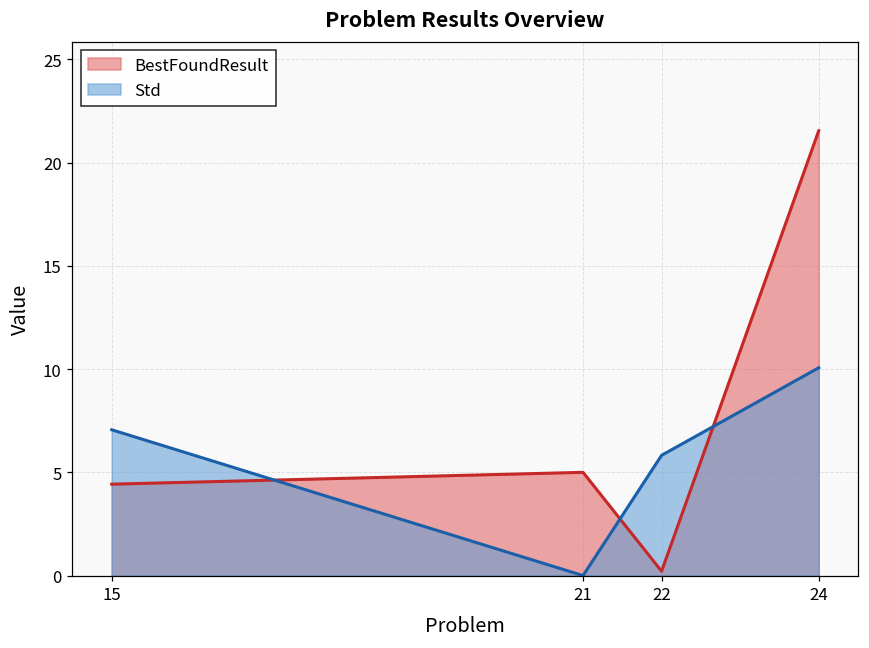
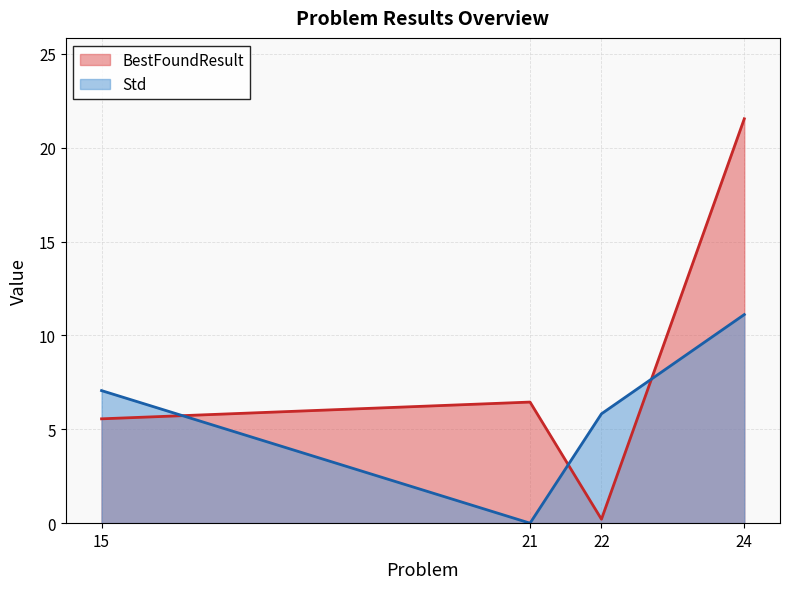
BestFoundResult, 15: 4.4 -> 5.6
BestFoundResult, 21: 5.0 -> 6.5
Std, 24: 10.1 -> 11.1
